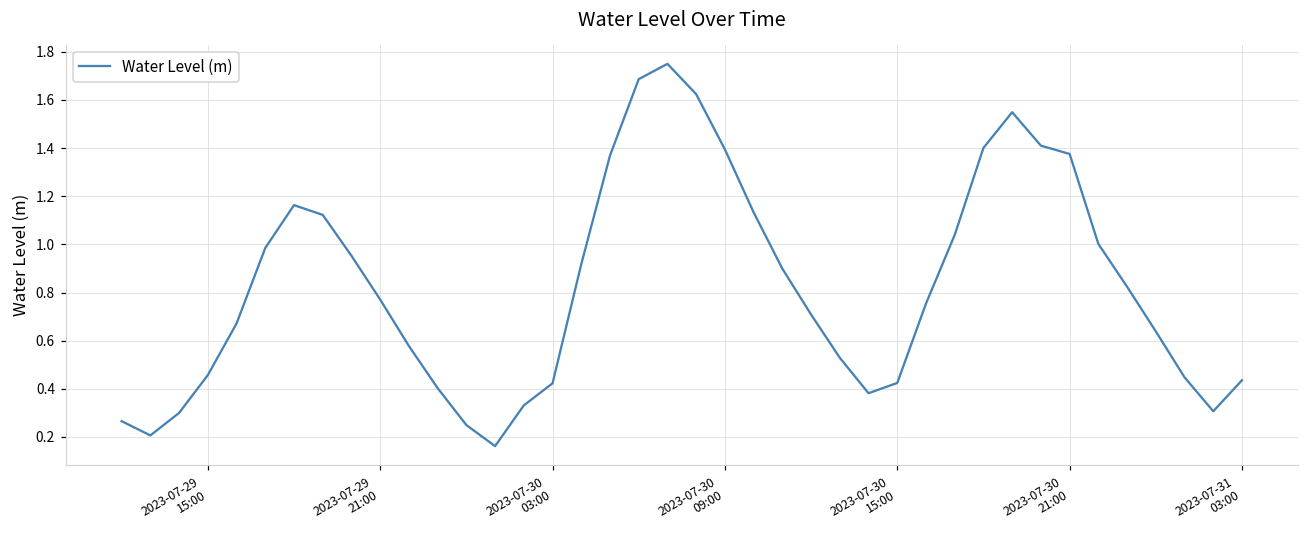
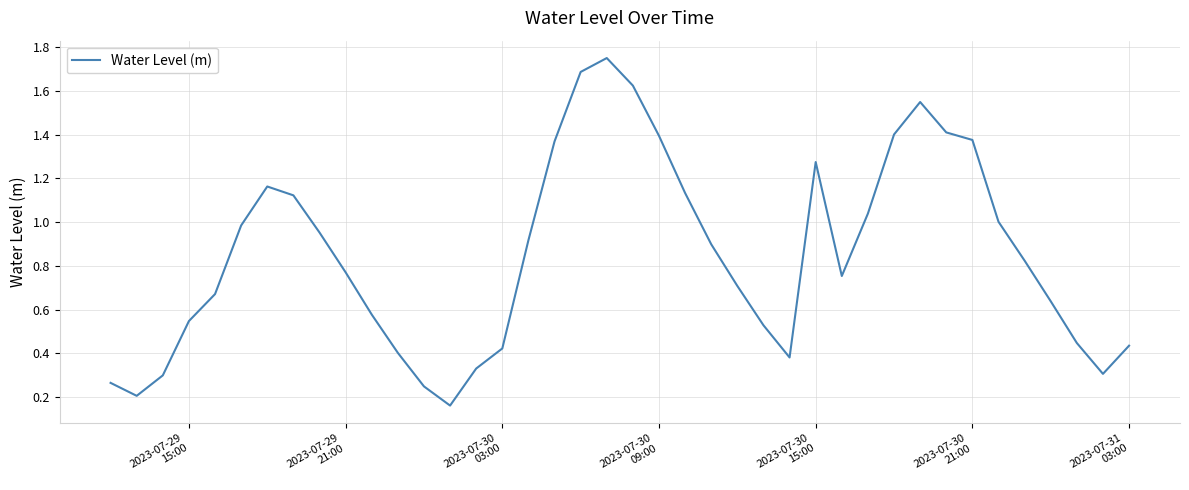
2023-07-29 15:00: 0.46 -> 0.55
2023-07-30 15:00: 0.42 -> 1.27
